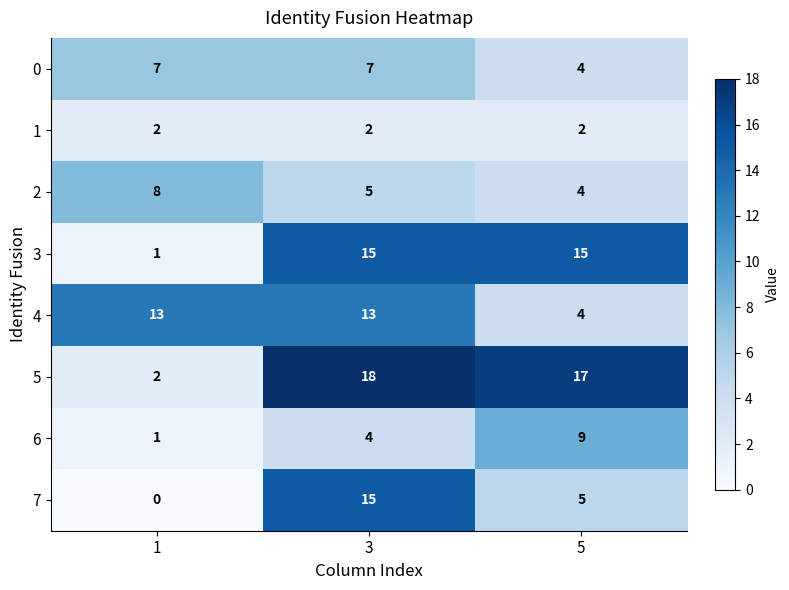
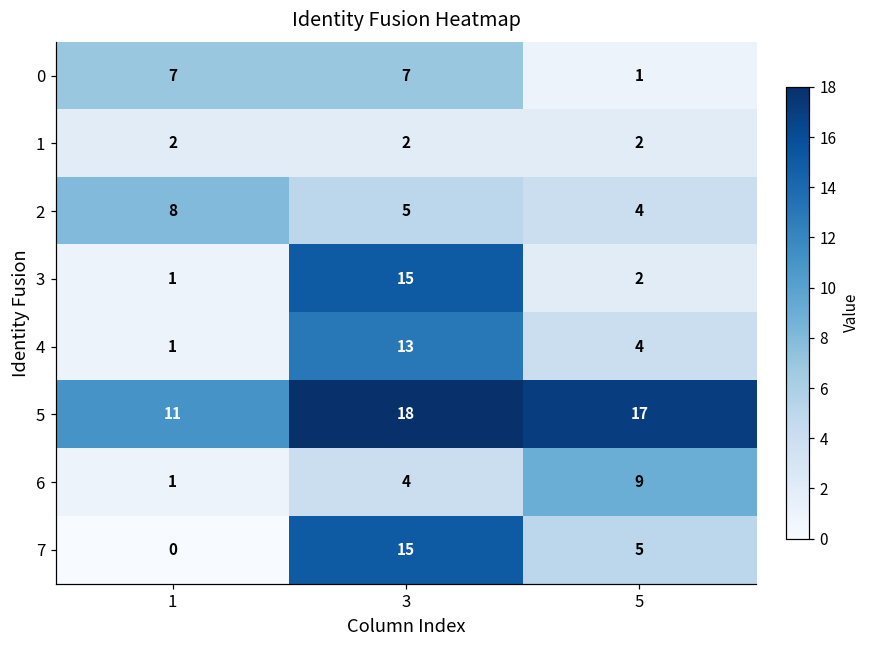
0, 5: 4 -> 1
3, 5: 15 -> 2
4, 1: 13 -> 1
5, 1: 2 -> 11
